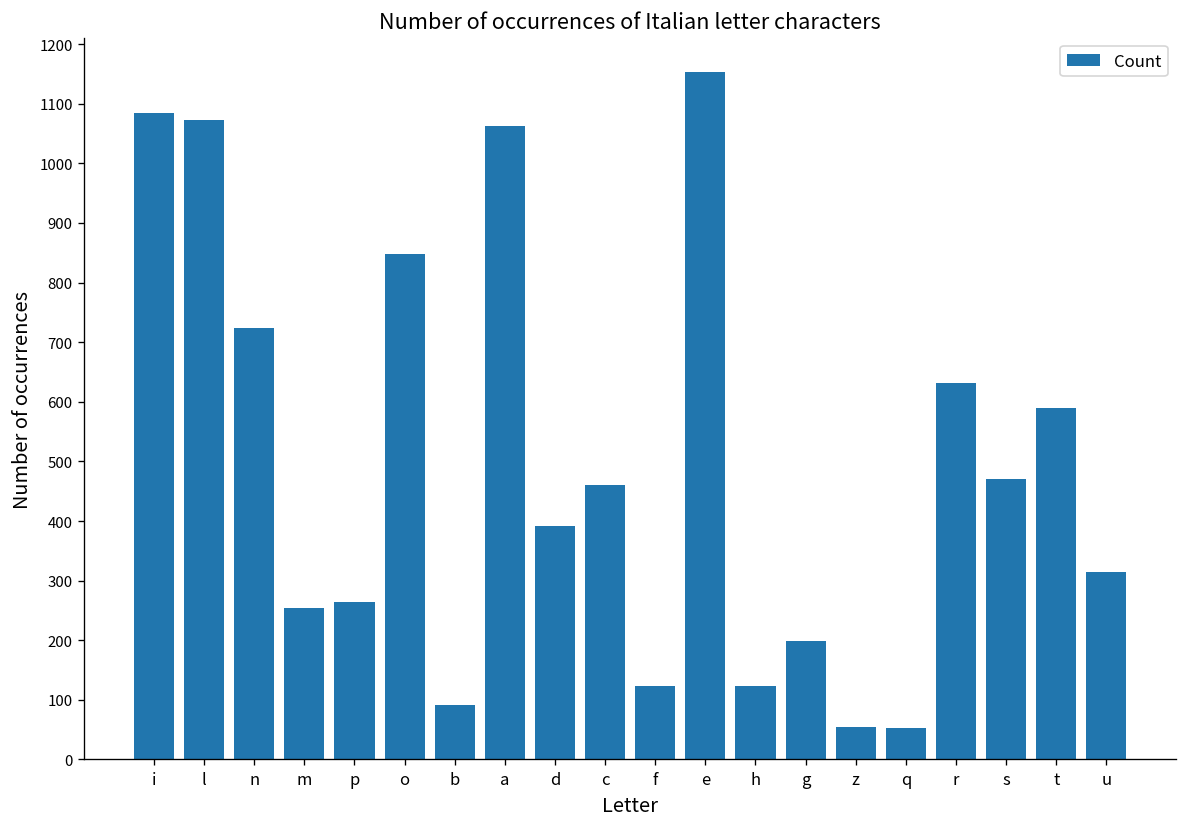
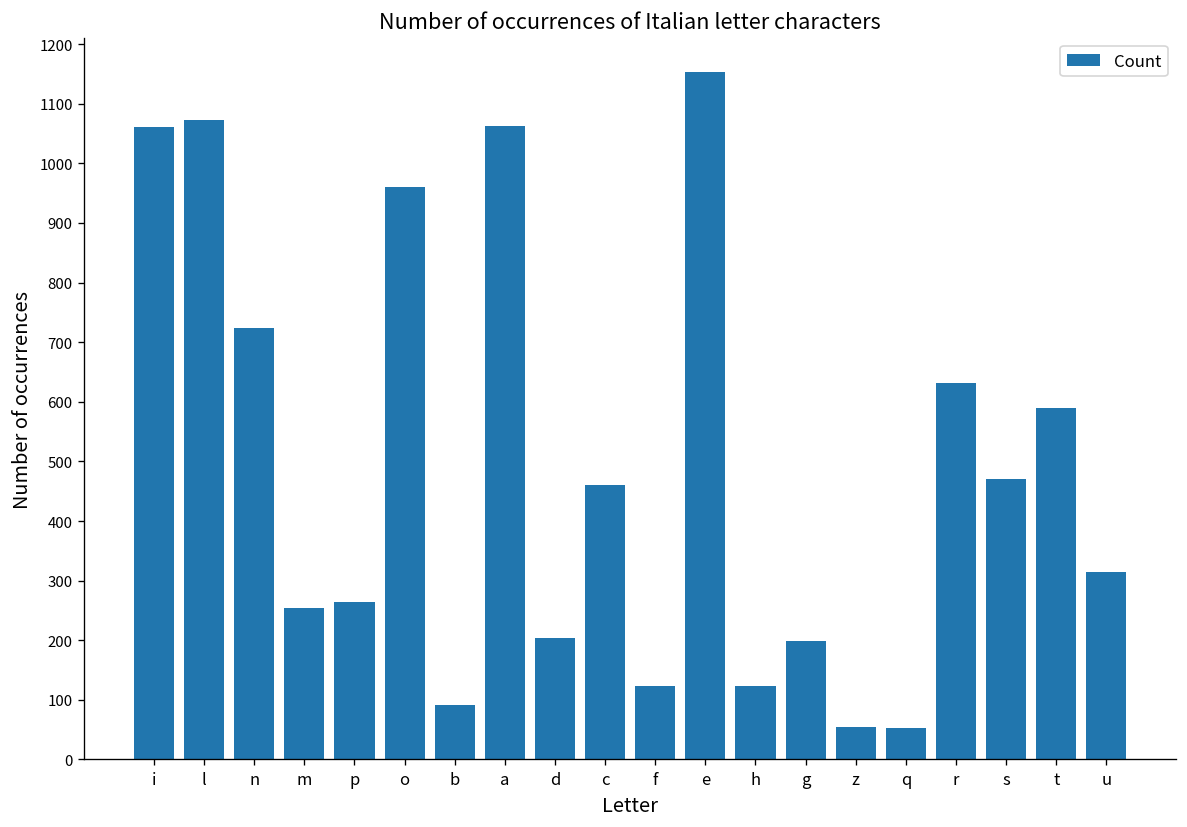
i: 1080 -> 1060
o: 850 -> 960
d: 390 -> 200
